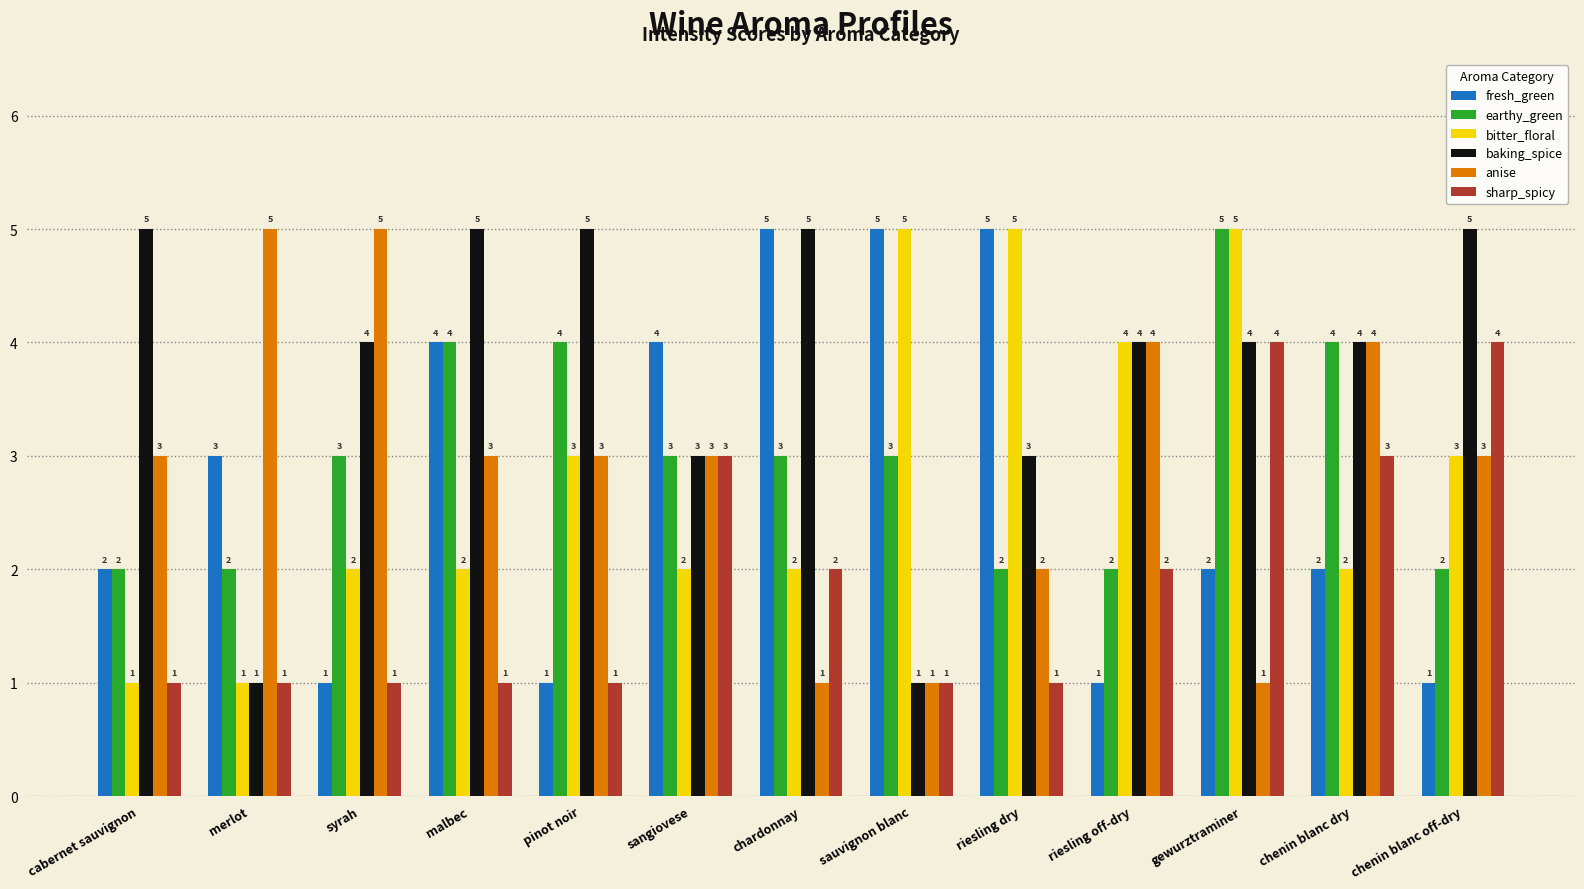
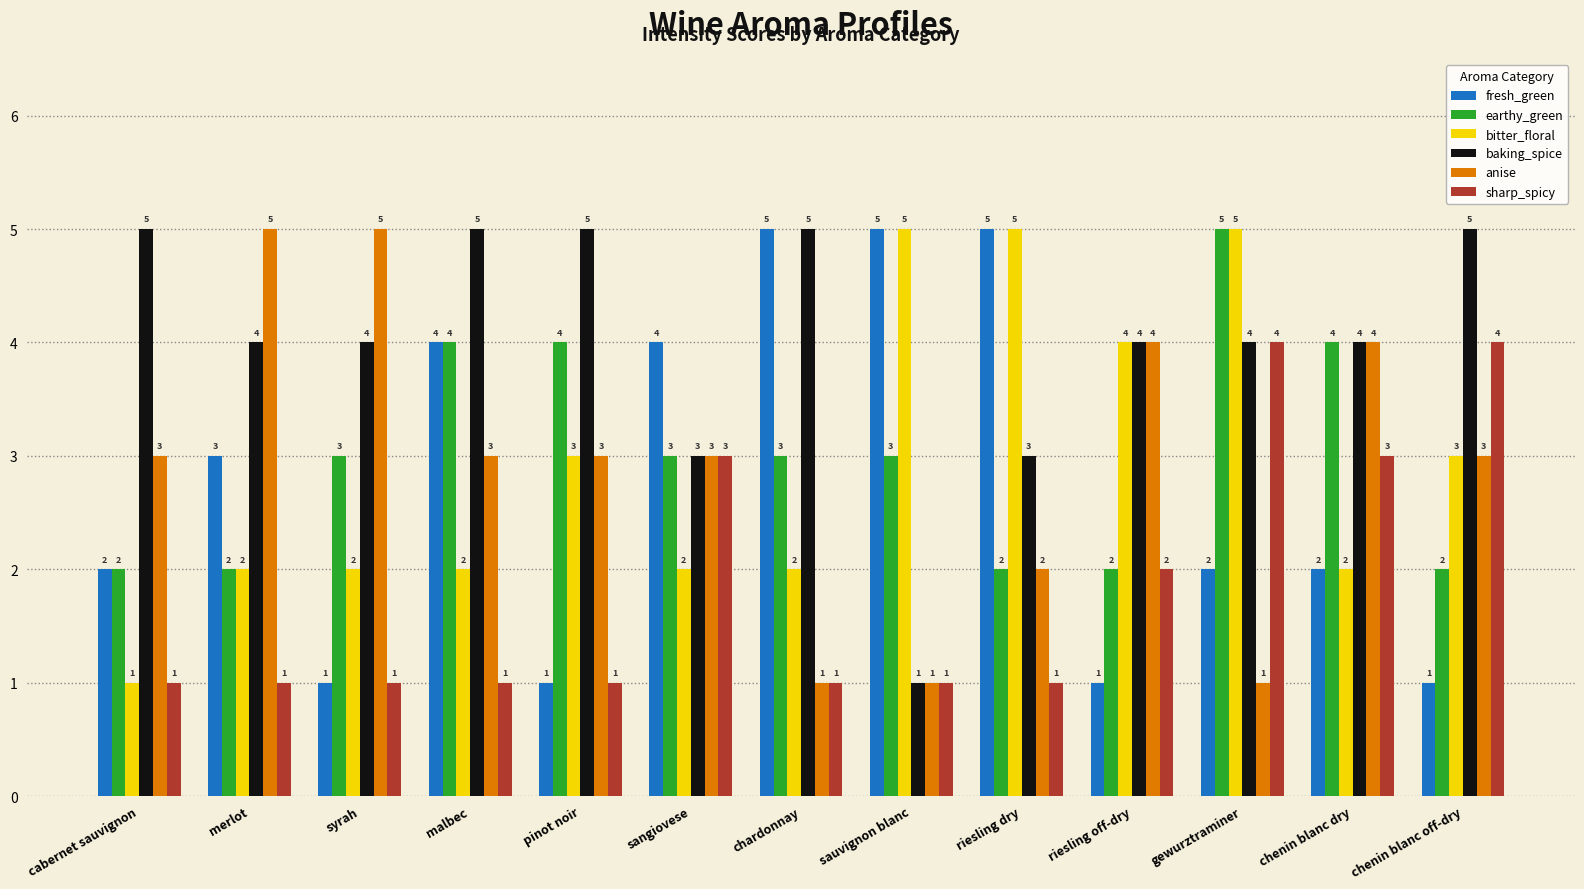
bitter_floral, merlot: 1 -> 2
baking_spice, merlot: 1 -> 4
sharp_spicy, chardonnay: 2 -> 1
